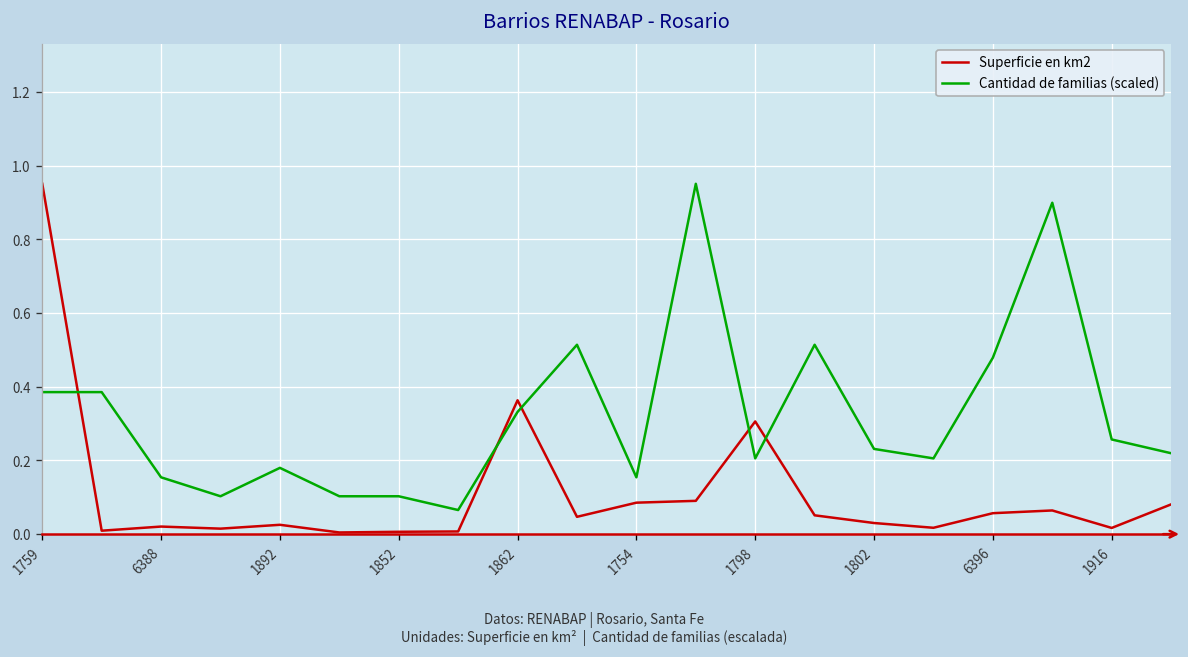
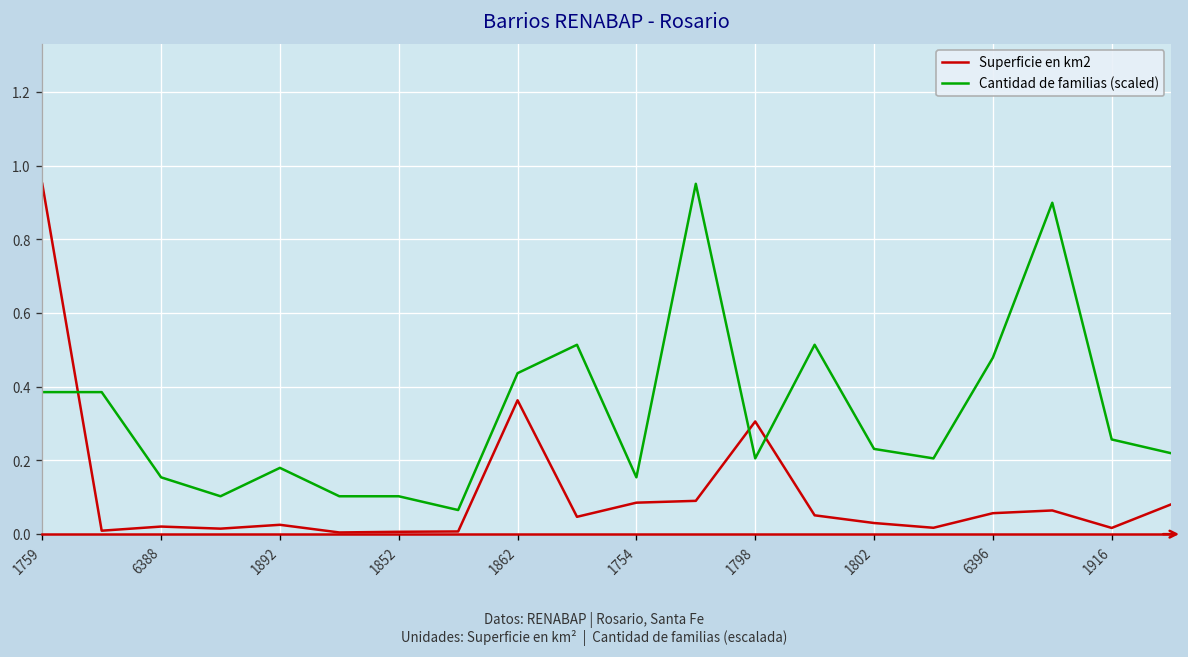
Cantidad de familias (scaled), 1862: 0.33 -> 0.44
